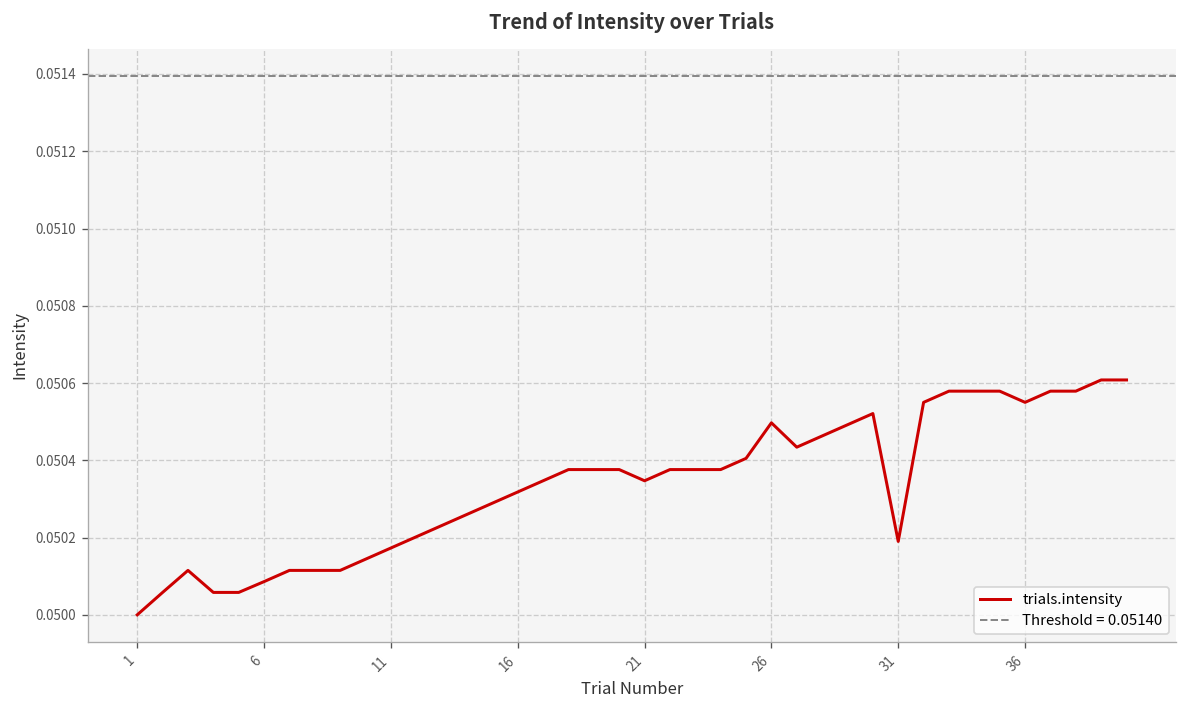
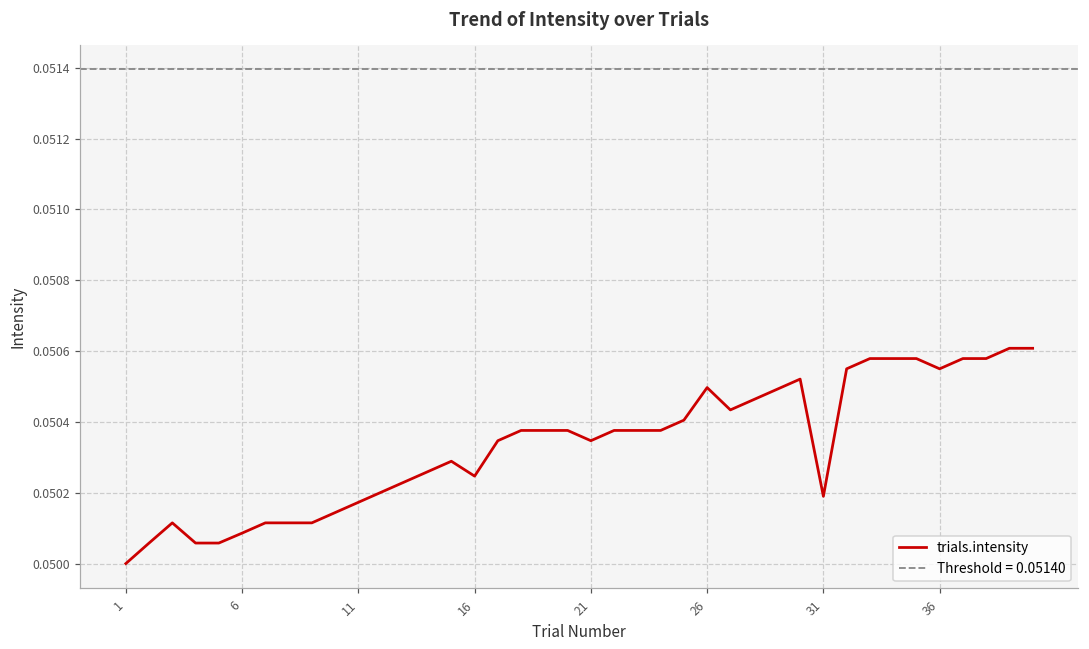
16: 0.05032 -> 0.05025
